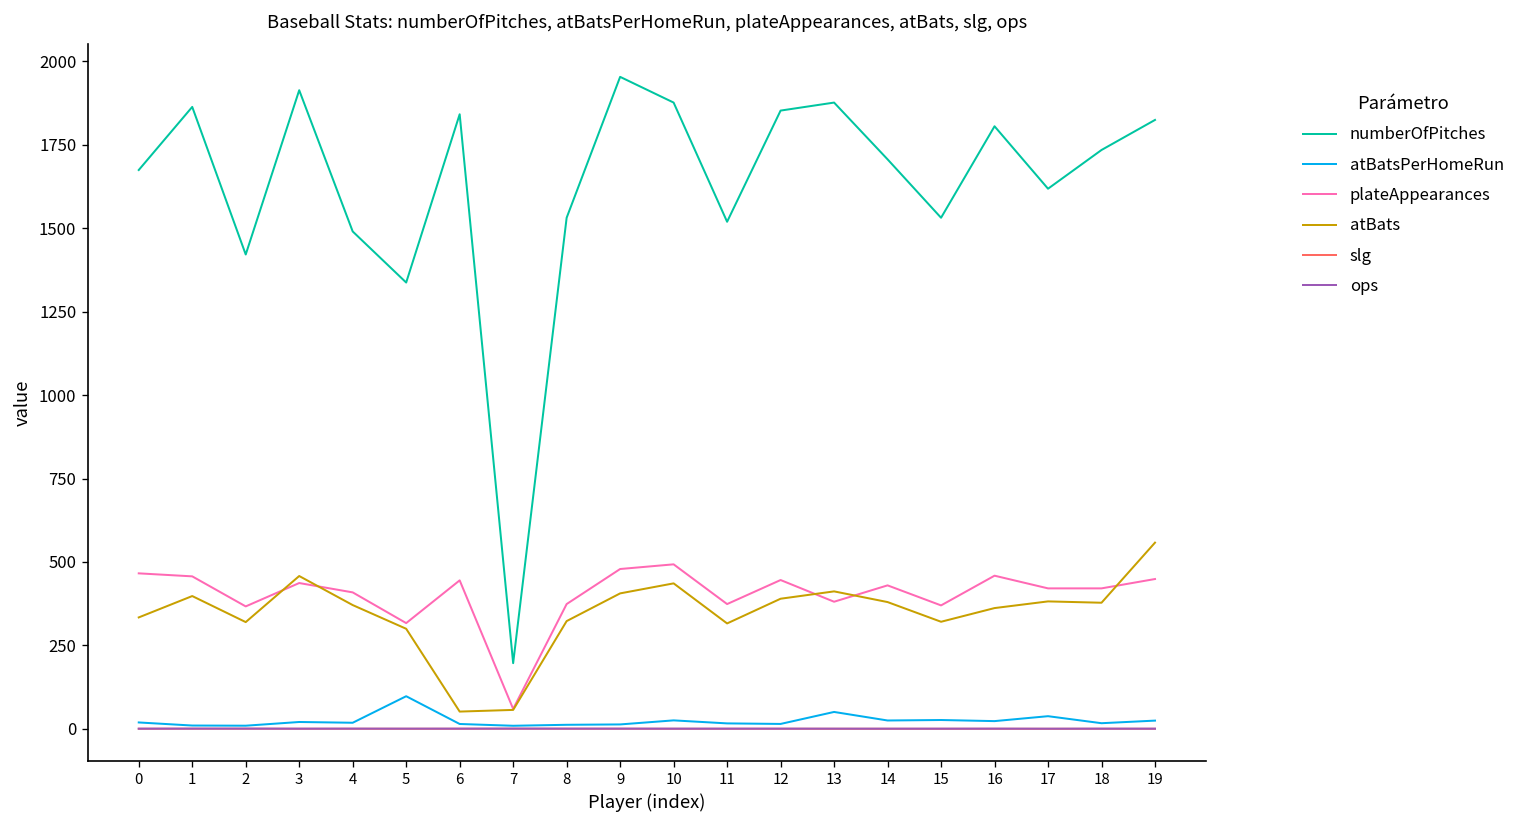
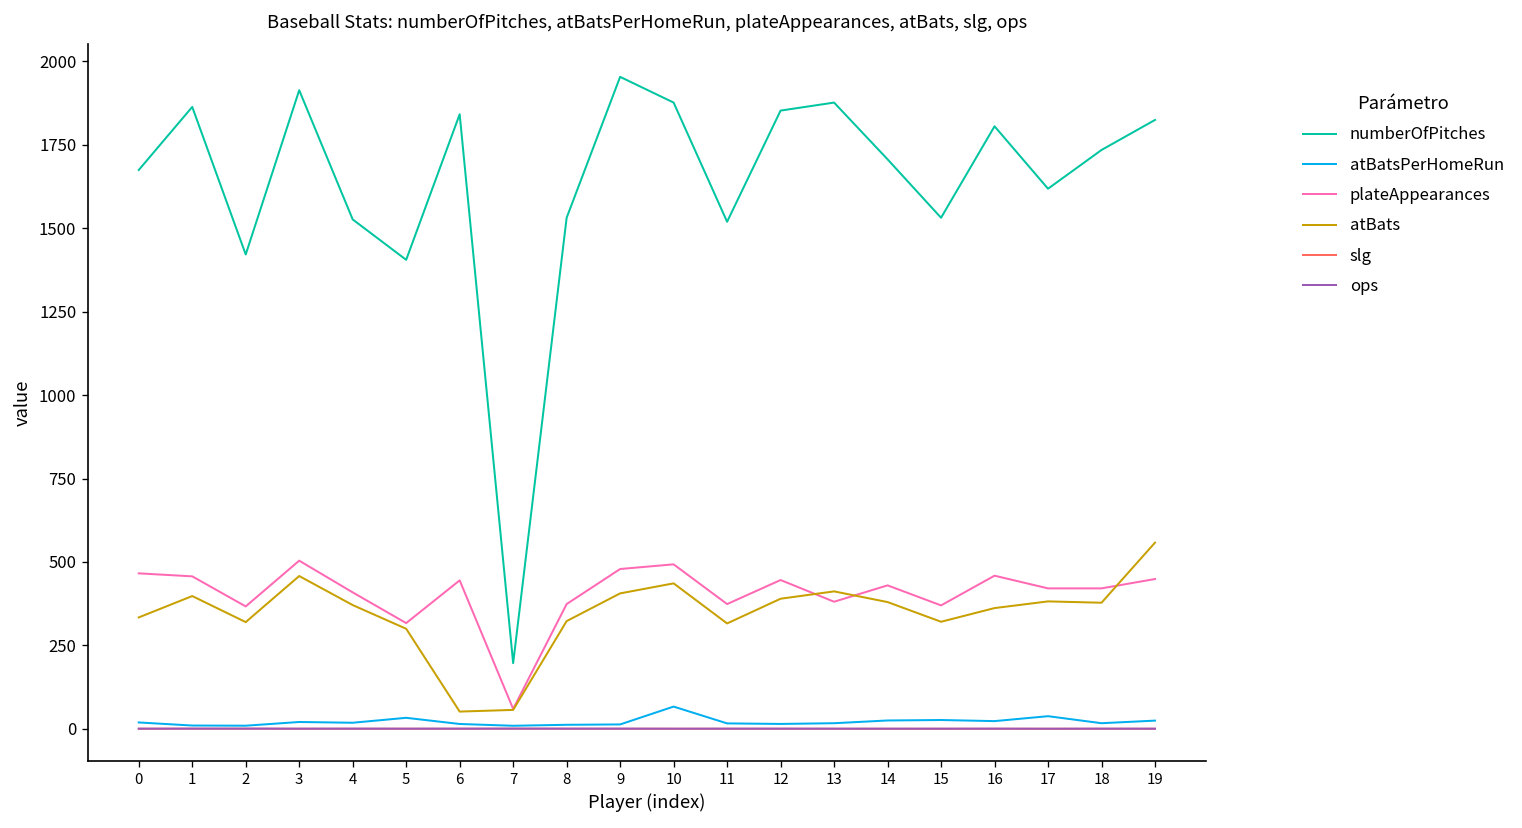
plateAppearances, 3: 440 -> 500
numberOfPitches, 4: 1490 -> 1530
numberOfPitches, 5: 1340 -> 1410
atBatsPerHomeRun, 5: 100 -> 30
atBatsPerHomeRun, 10: 30 -> 70
atBatsPerHomeRun, 13: 50 -> 20
